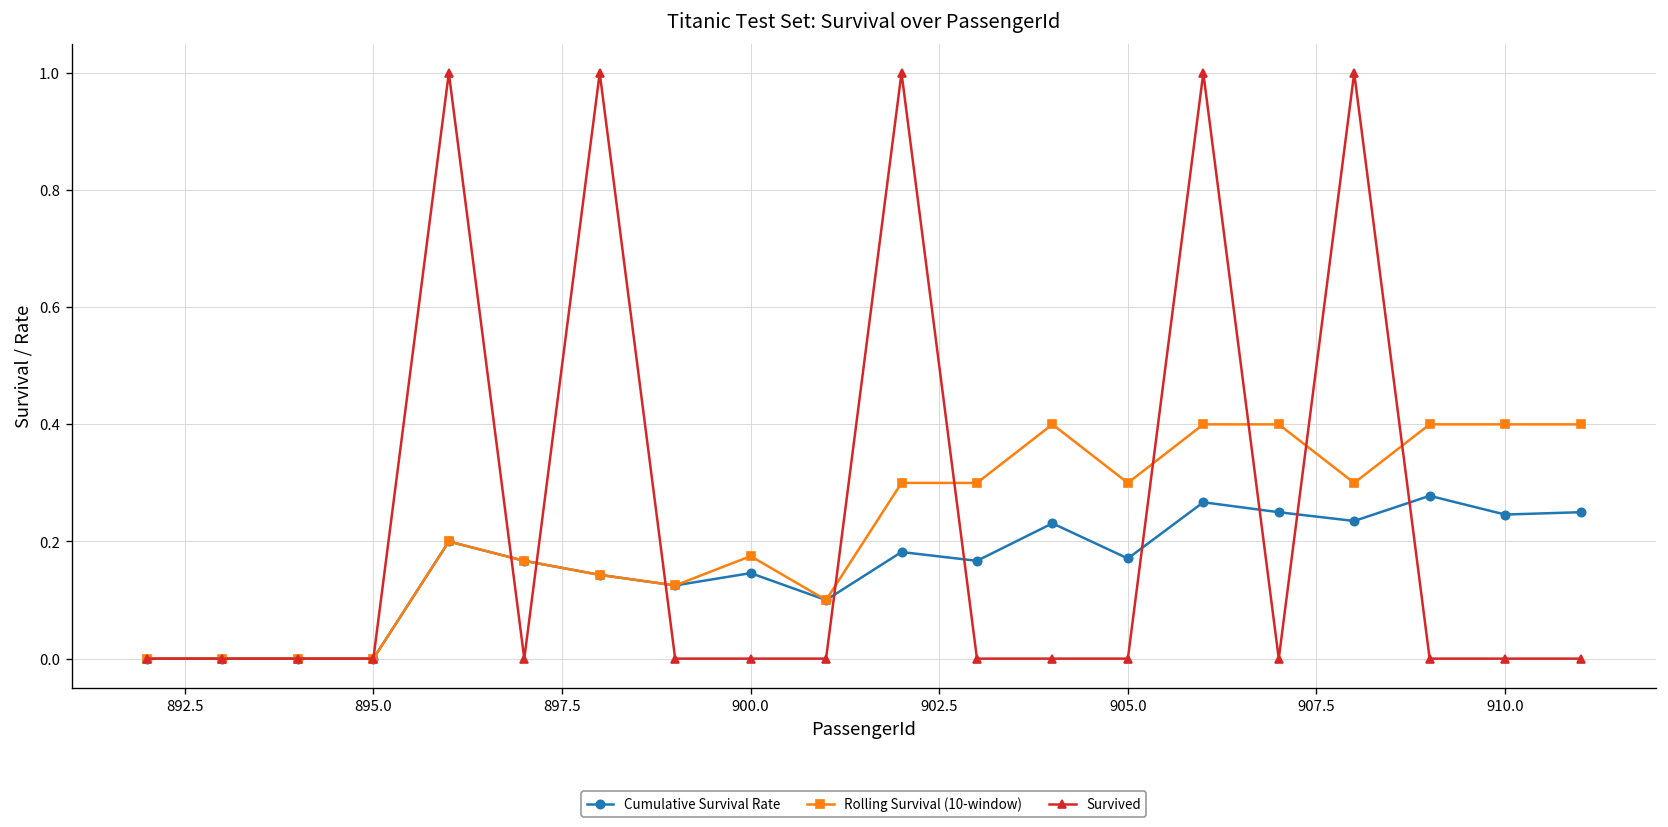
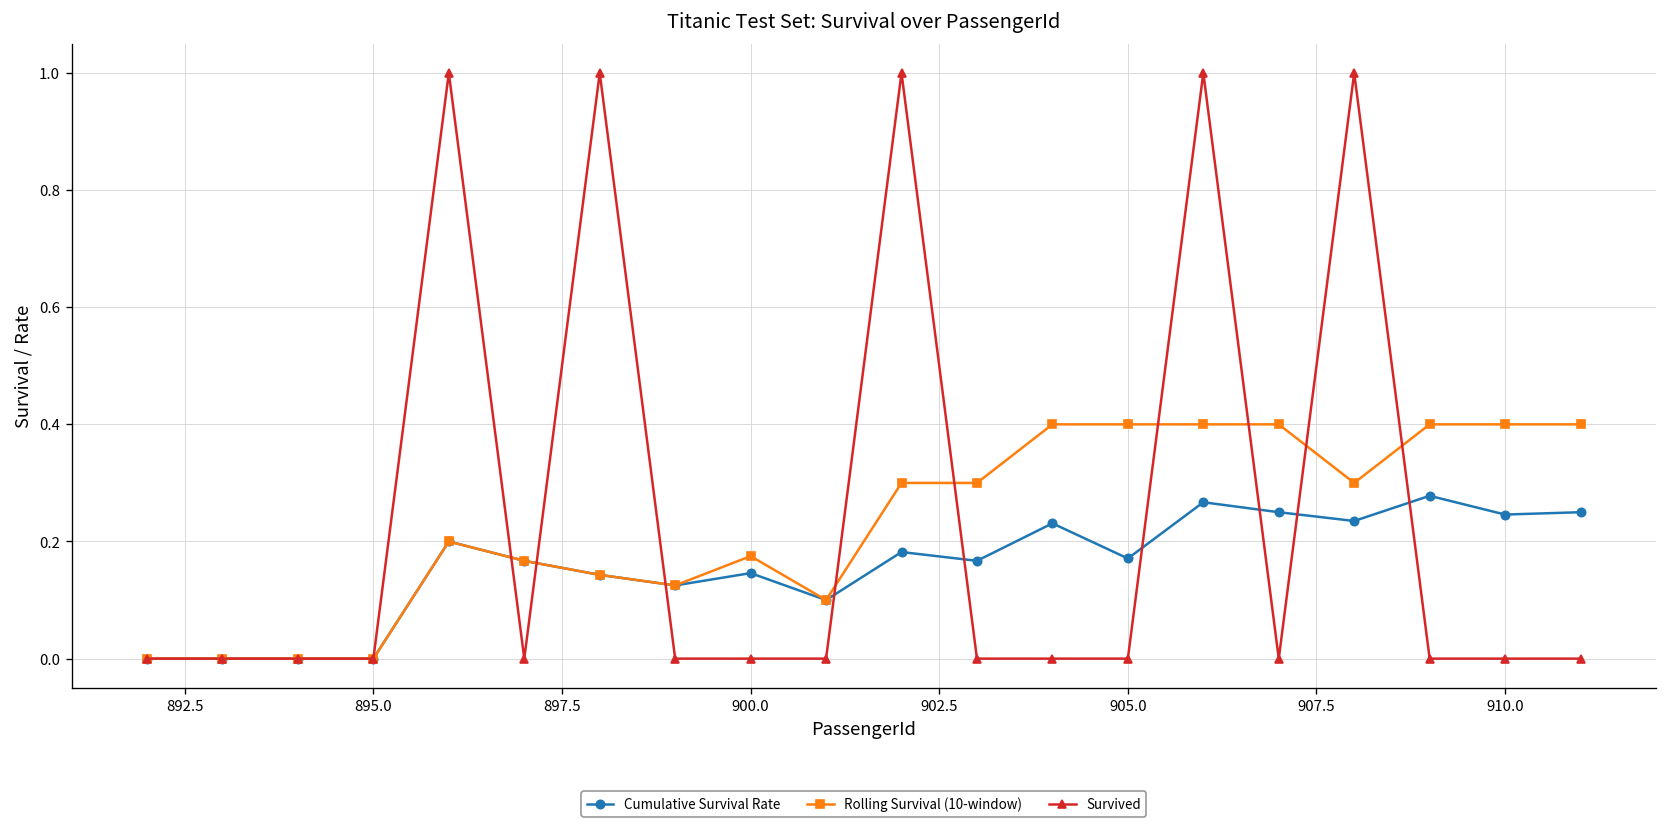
Rolling Survival (10-window), 905.0: 0.3 -> 0.4
